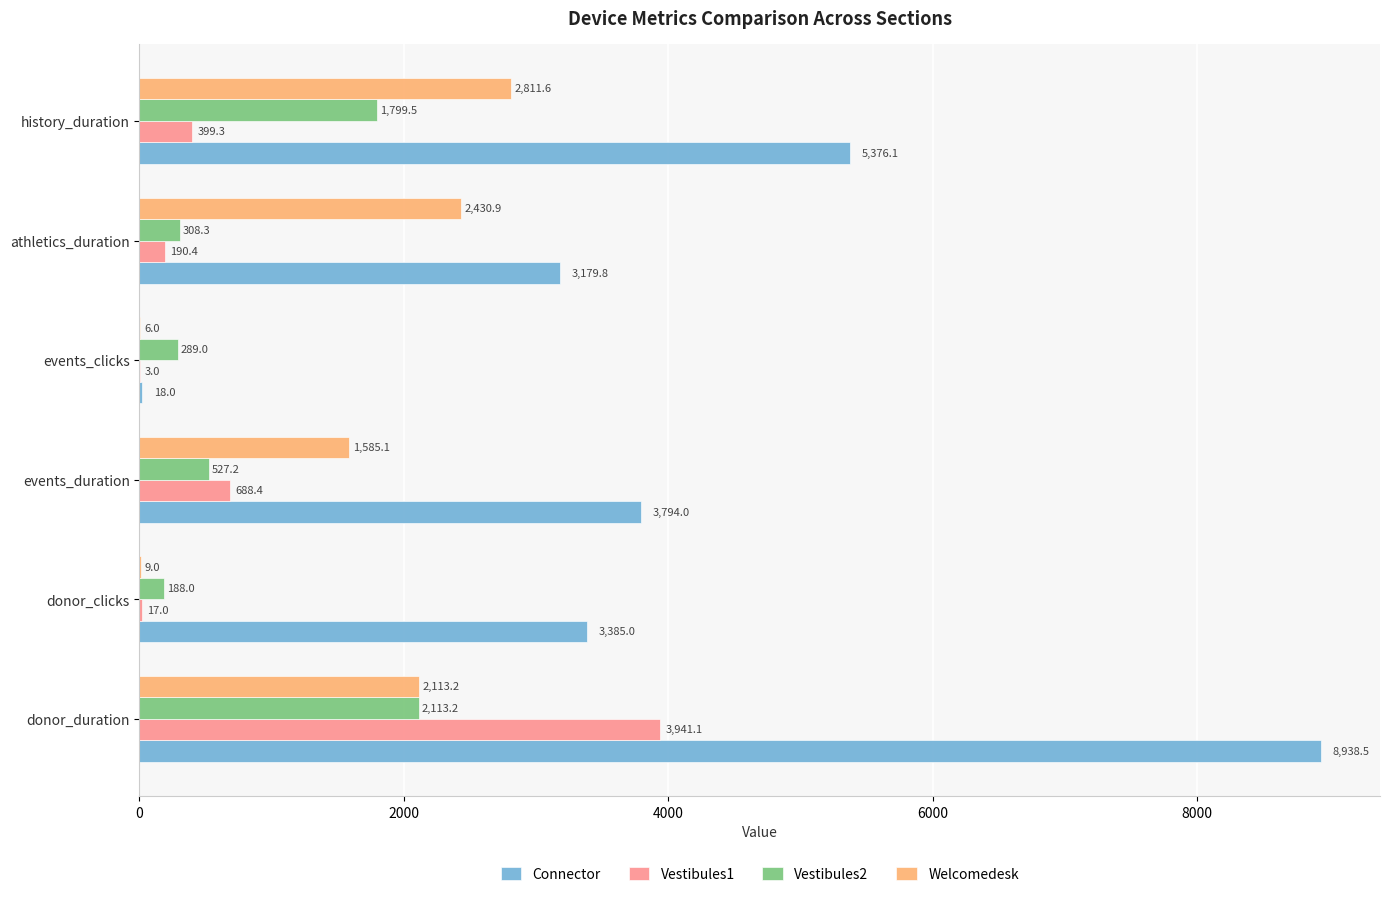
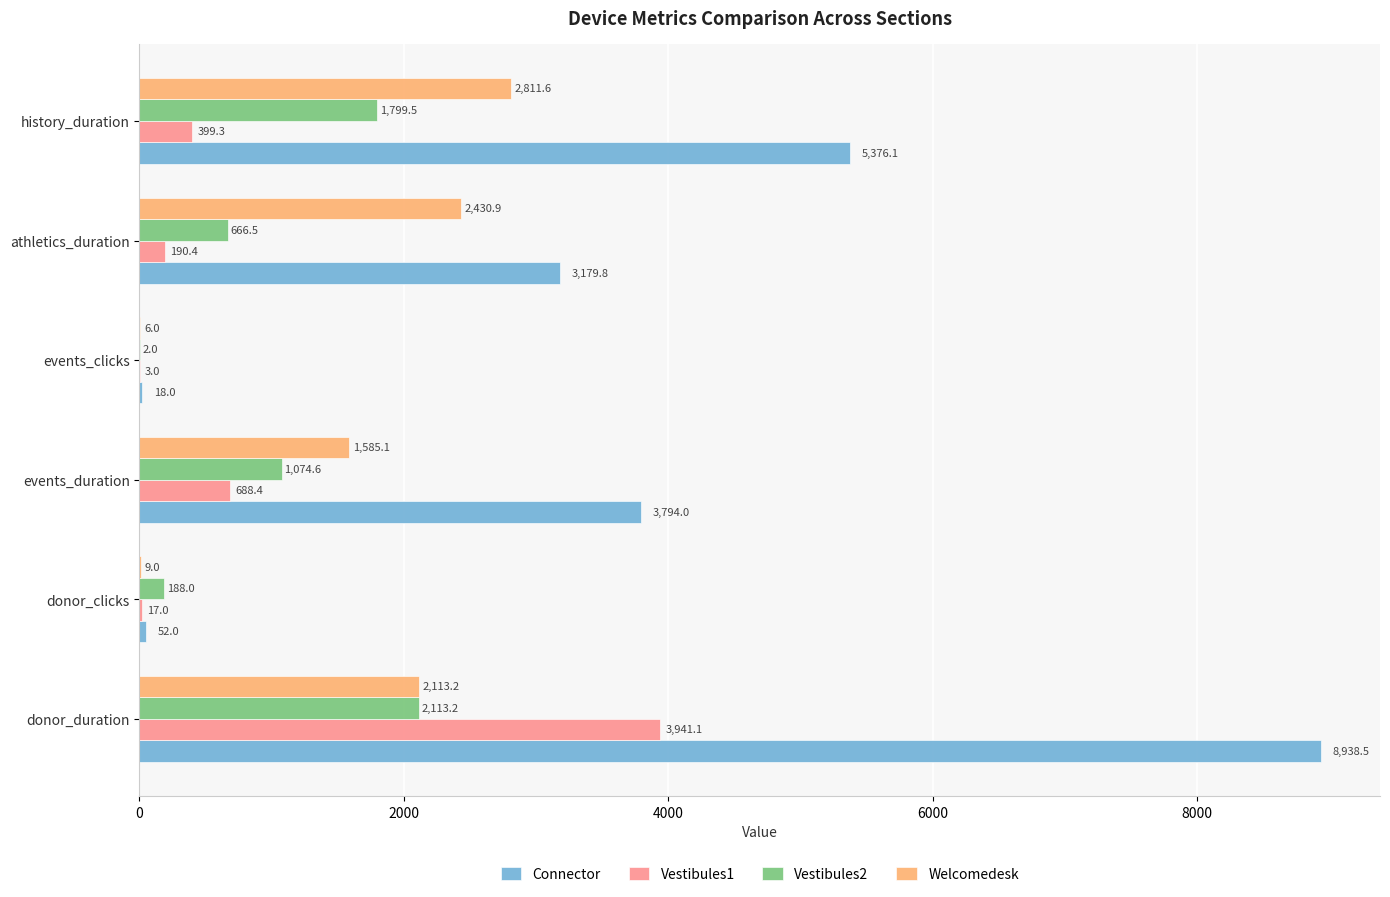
Vestibules2, athletics_duration: 308.3 -> 666.5
Vestibules2, events_clicks: 289.0 -> 2.0
Vestibules2, events_duration: 527.2 -> 1,074.6
Connector, donor_clicks: 3,385.0 -> 52.0
